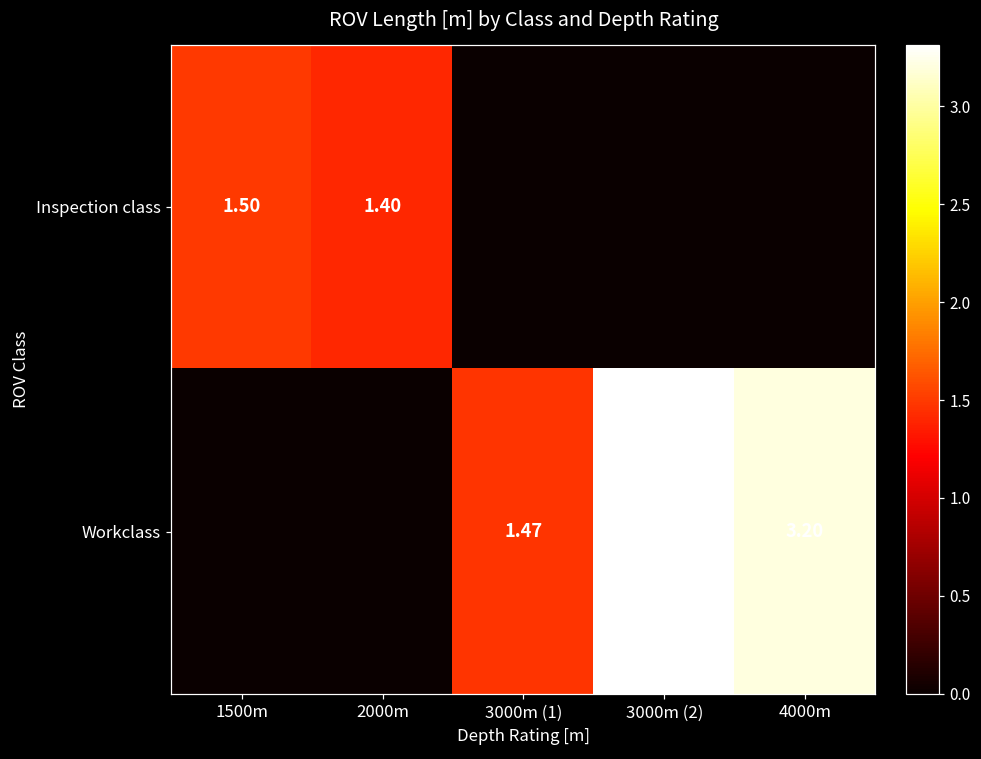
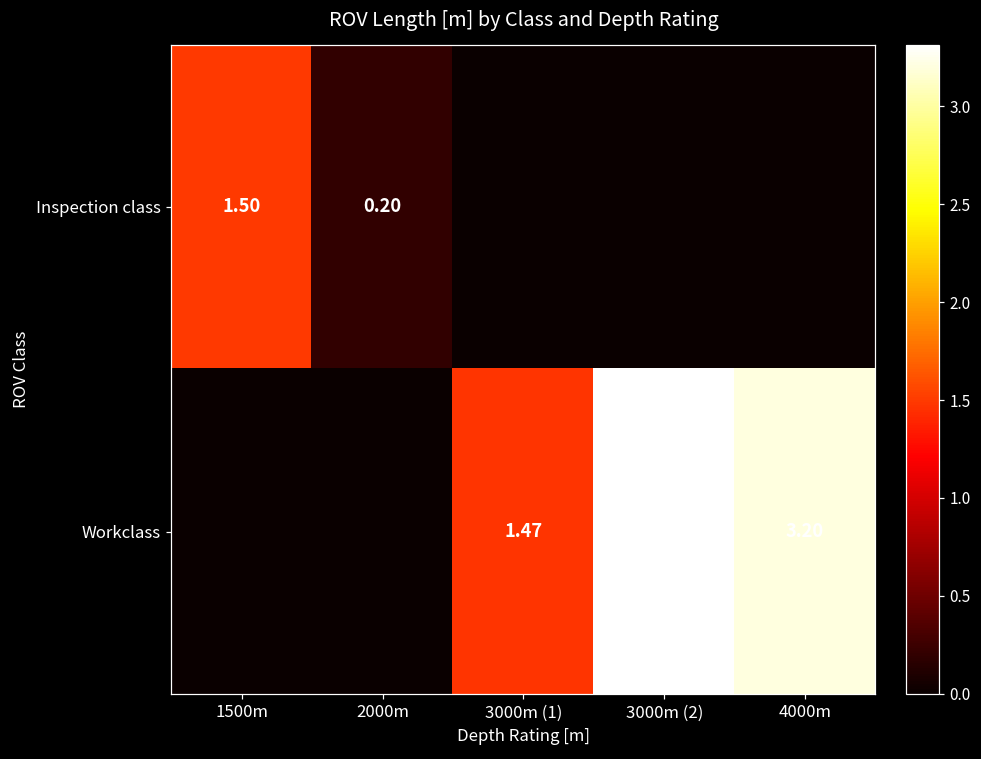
Inspection class, 2000m: 1.40 -> 0.20
